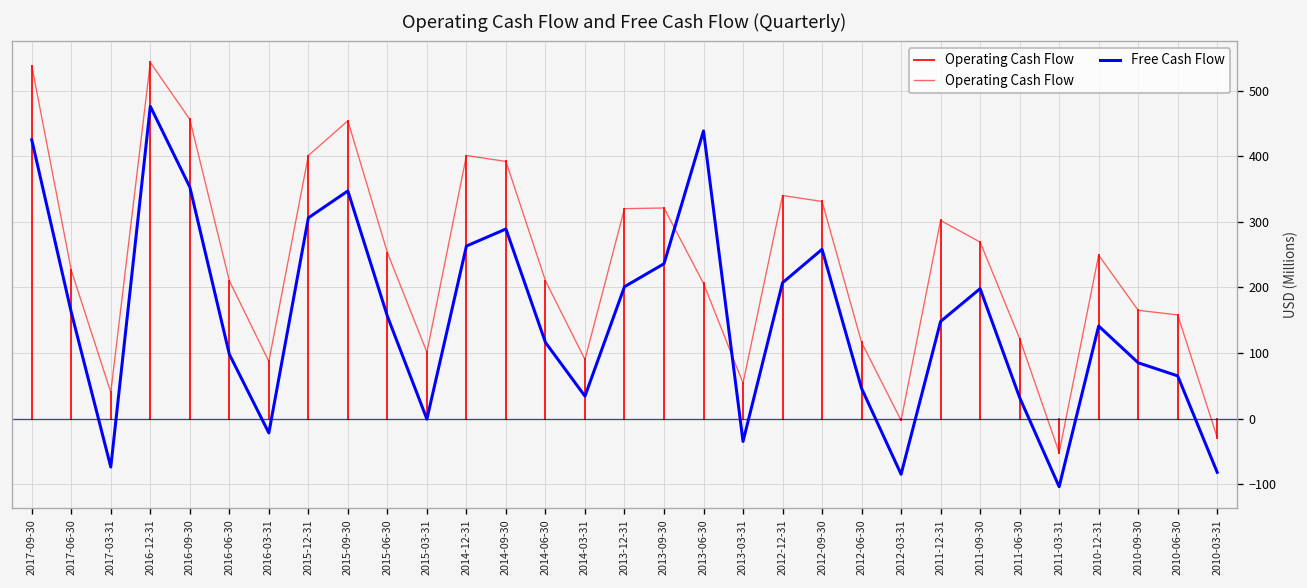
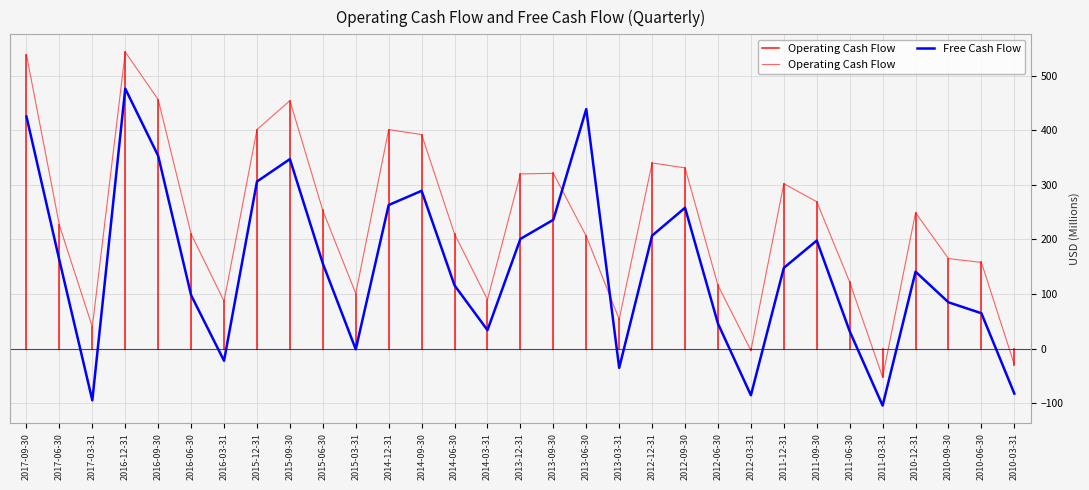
Free Cash Flow, 2017-03-31: -70 -> -90
